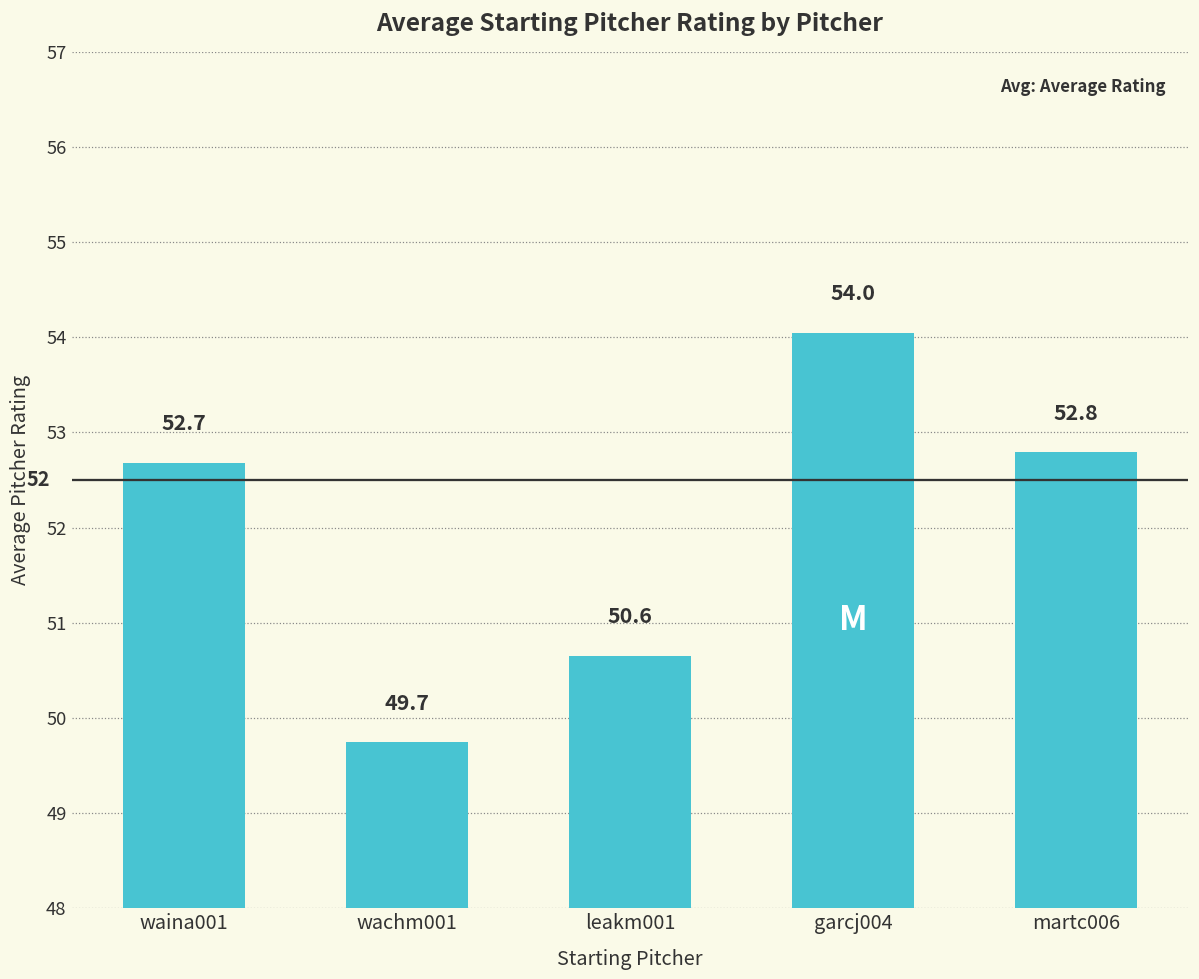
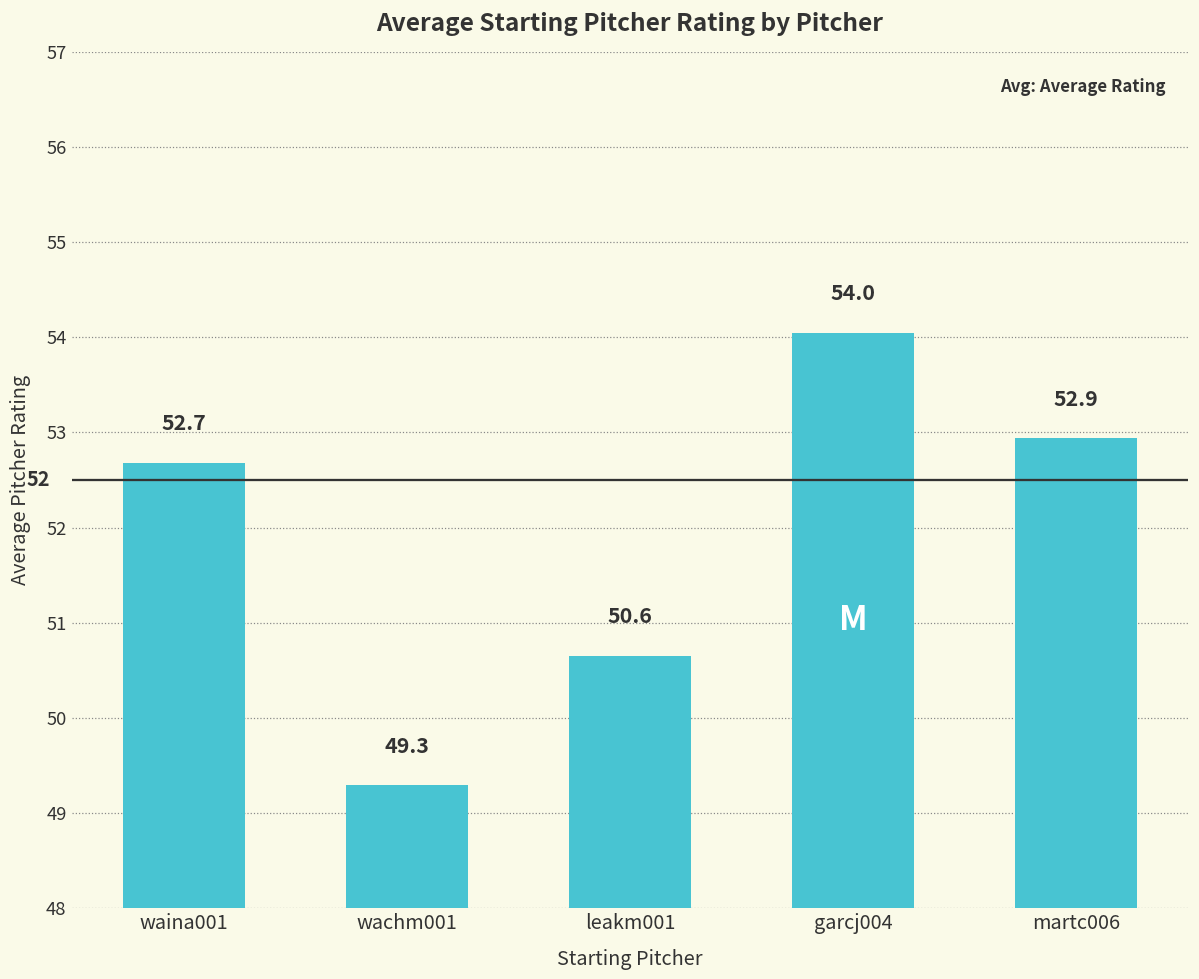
wachm001: 49.7 -> 49.3
martc006: 52.8 -> 52.9
